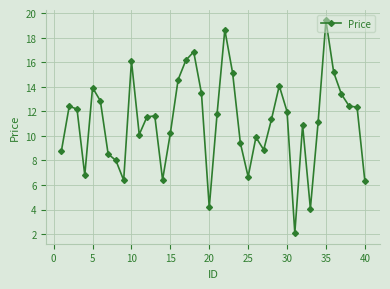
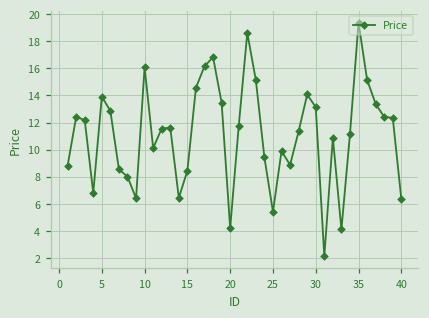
15: 10.2 -> 8.4
25: 6.7 -> 5.4
30: 12.0 -> 13.1
